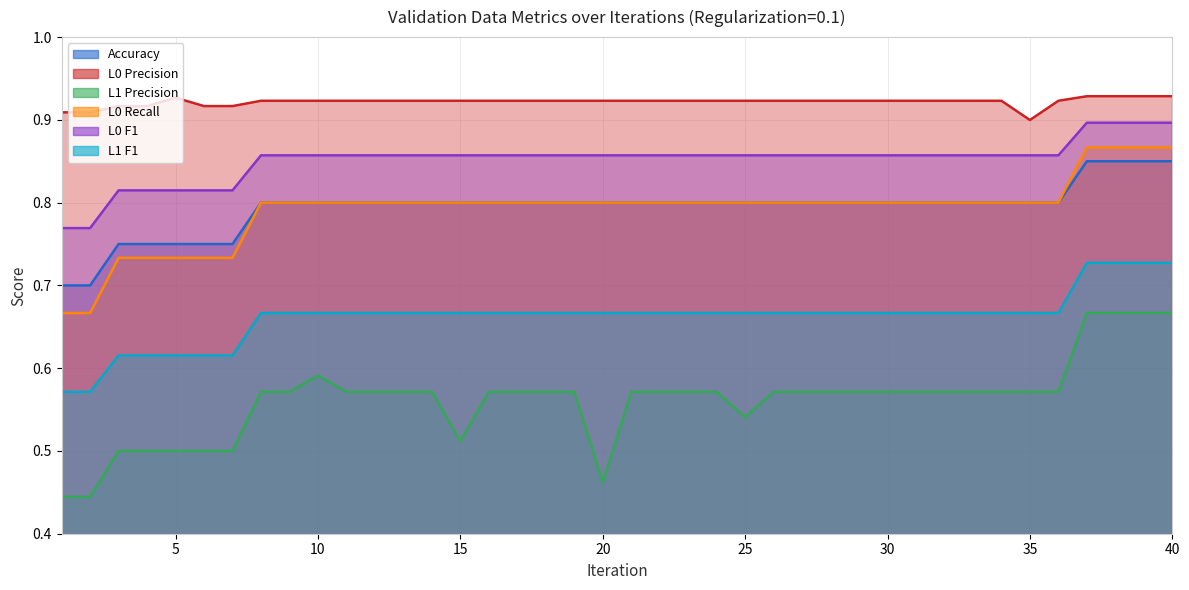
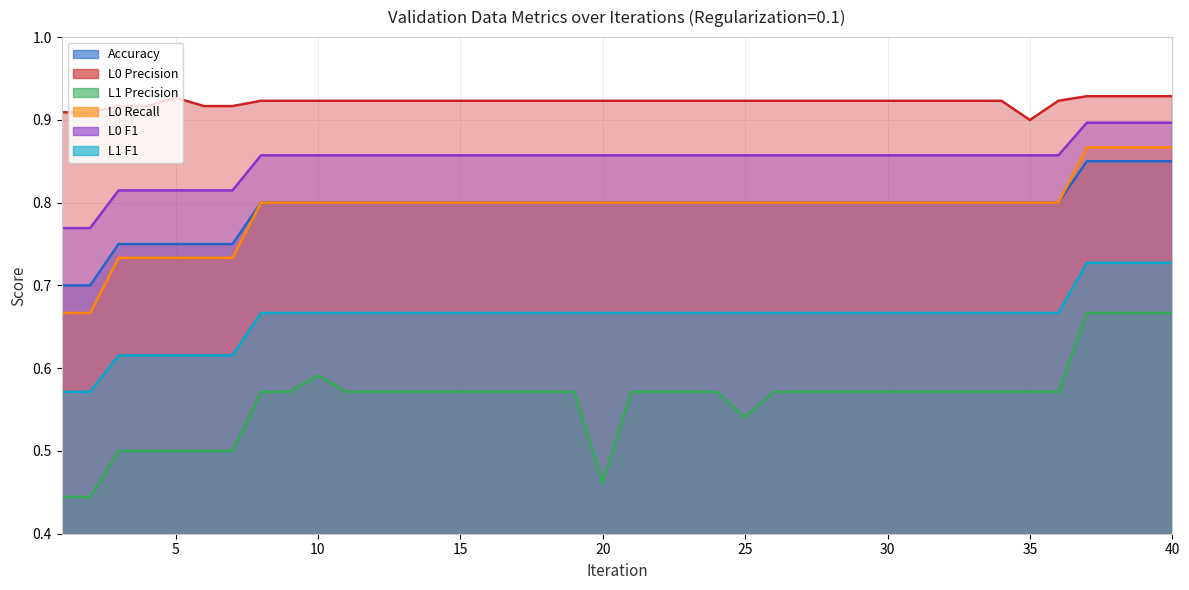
L1 Precision, 15: 0.51 -> 0.57
